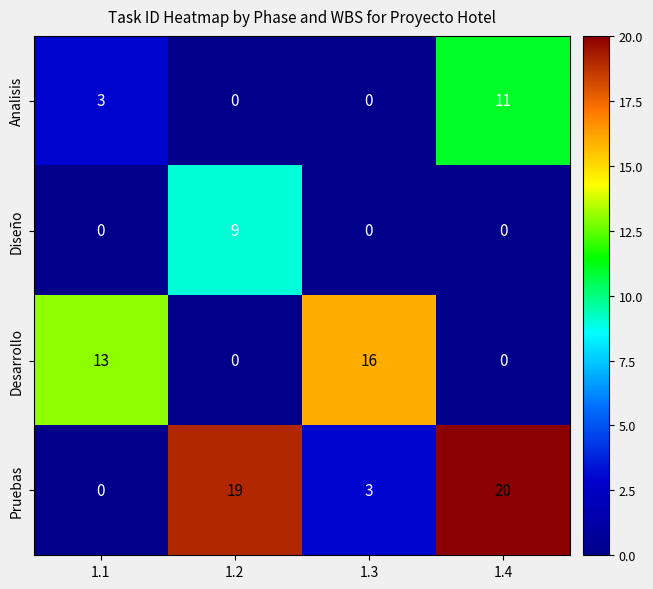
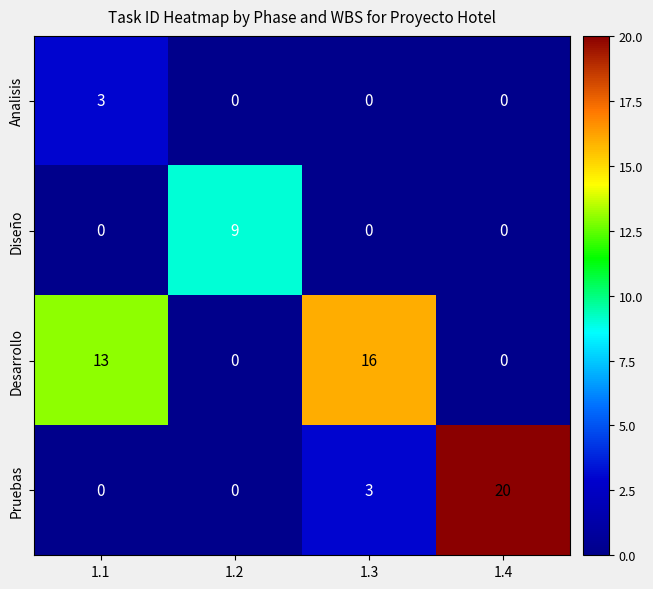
Analisis, 1.4: 11 -> 0
Pruebas, 1.2: 19 -> 0
